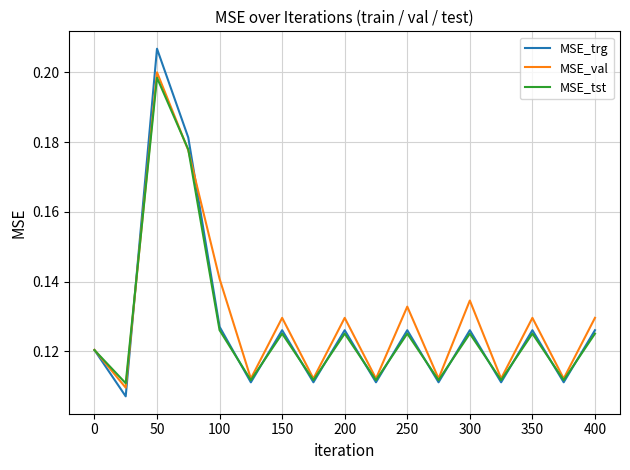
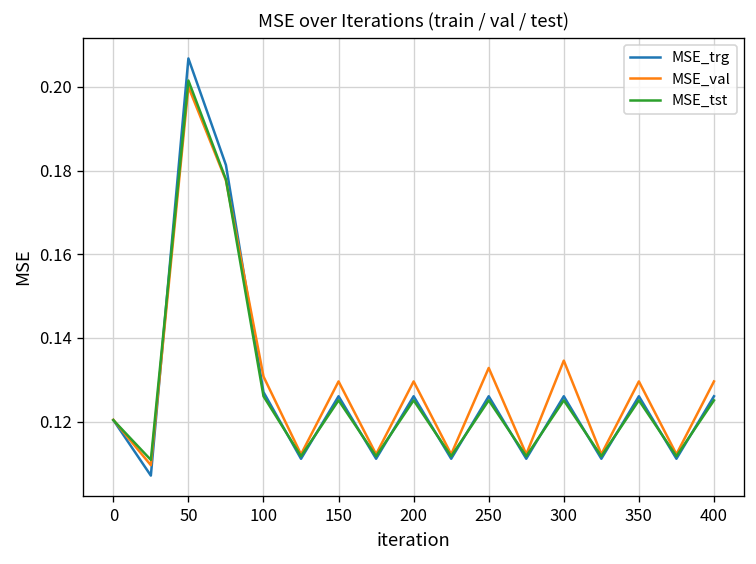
MSE_tst, 50: 0.198 -> 0.202
MSE_val, 100: 0.141 -> 0.131
